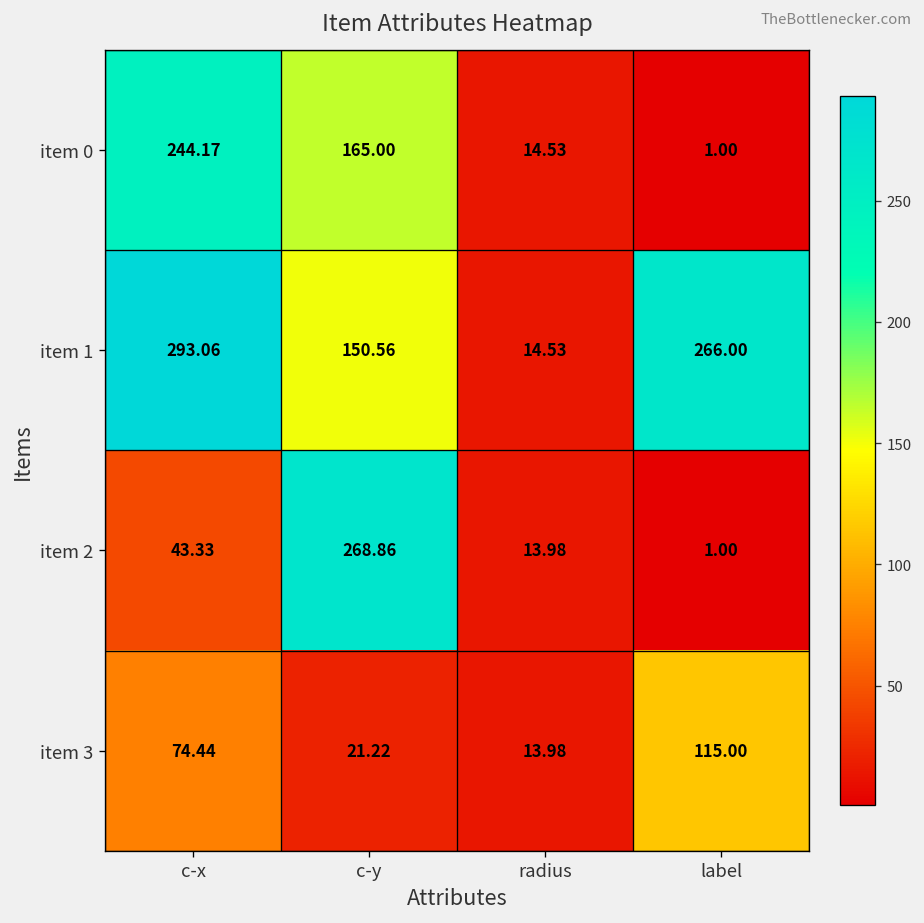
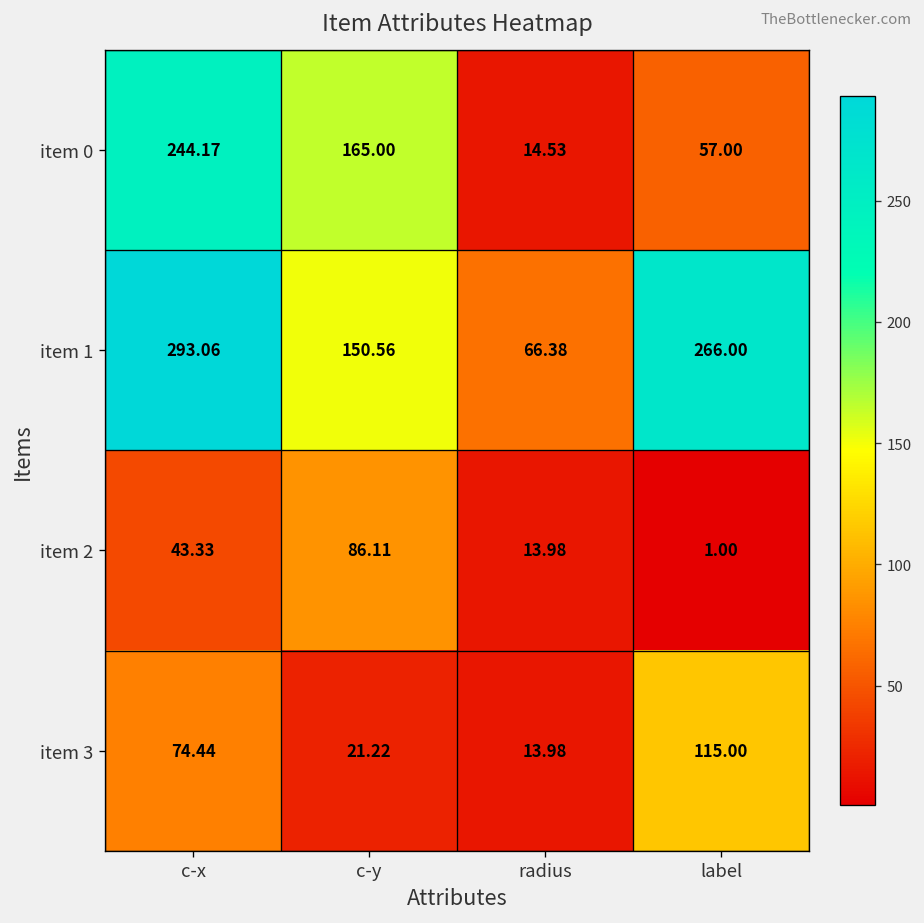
item 0, label: 1.00 -> 57.00
item 1, radius: 14.53 -> 66.38
item 2, c-y: 268.86 -> 86.11
